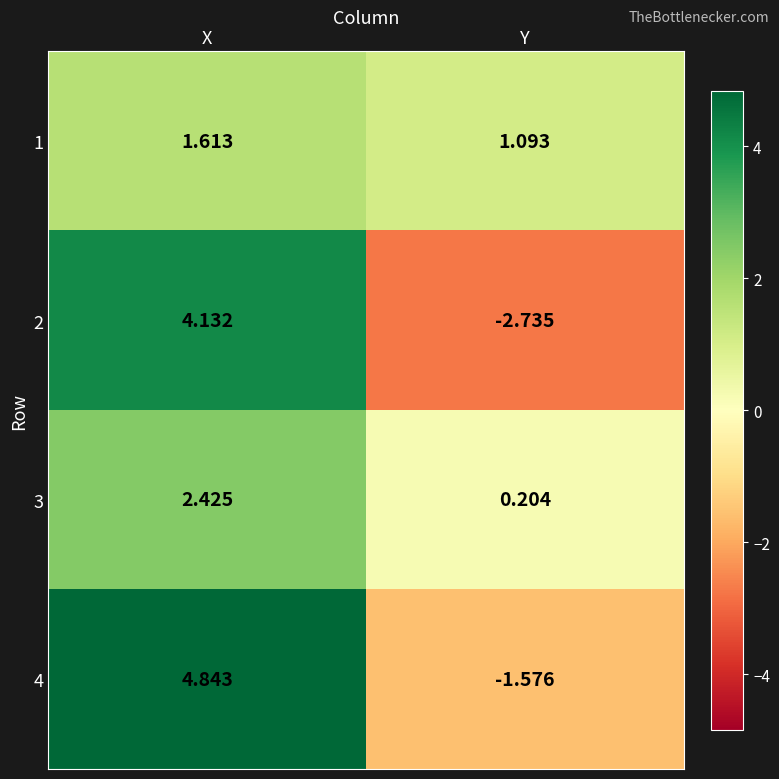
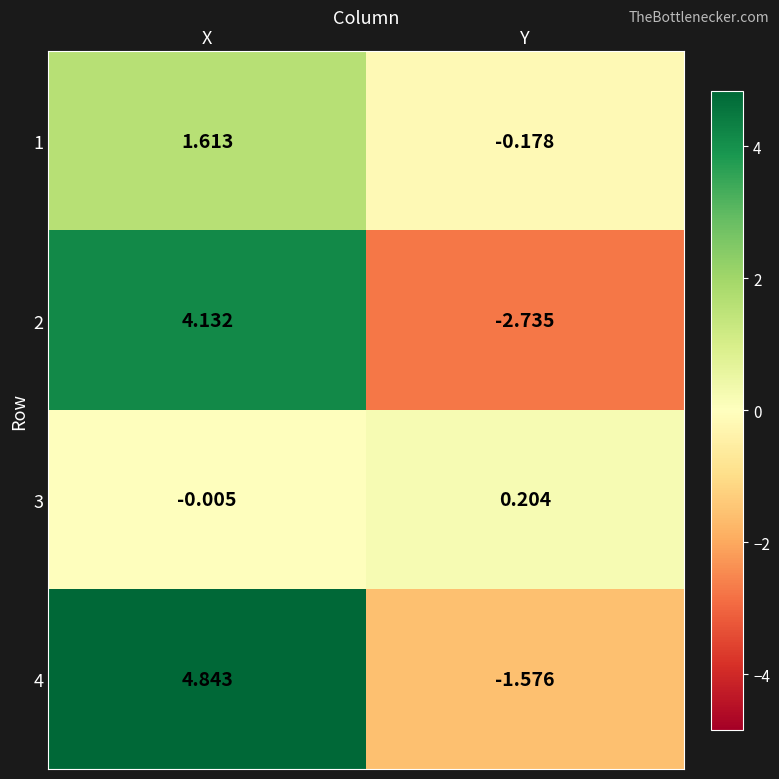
1, Y: 1.093 -> -0.178
3, X: 2.425 -> -0.005
